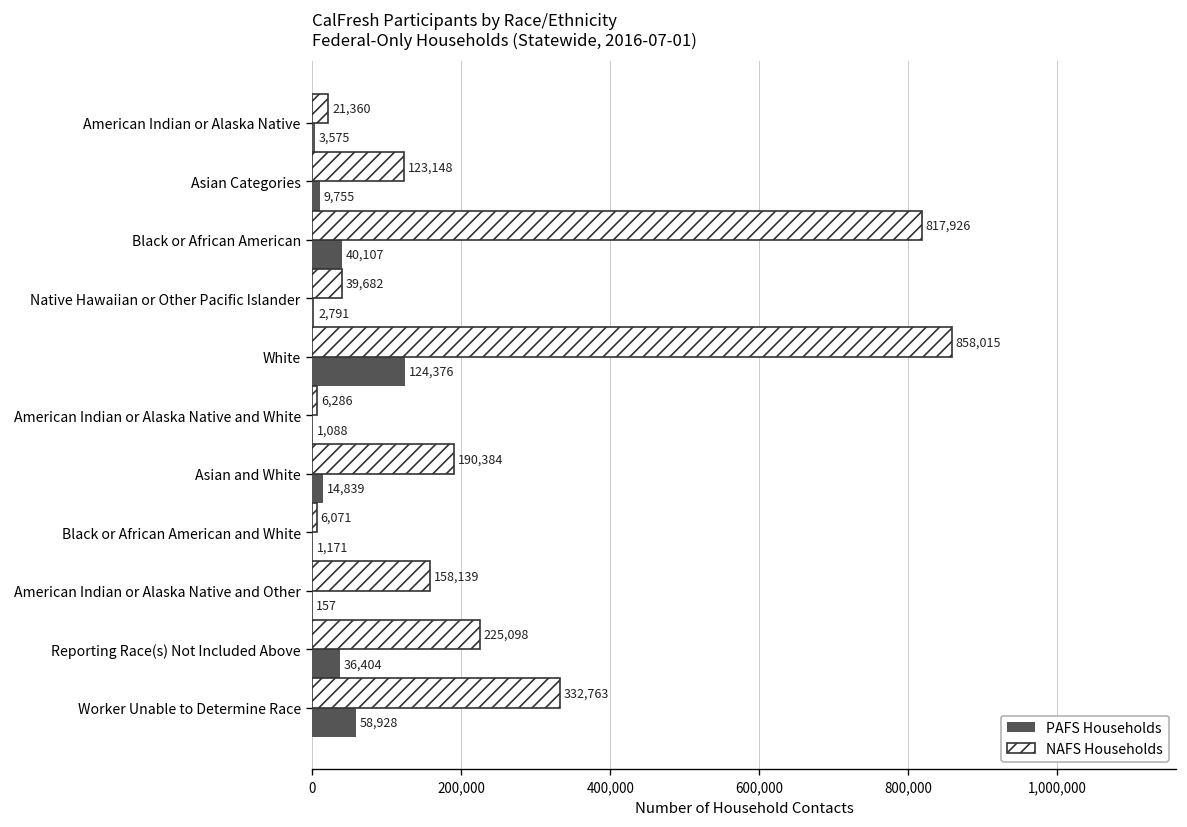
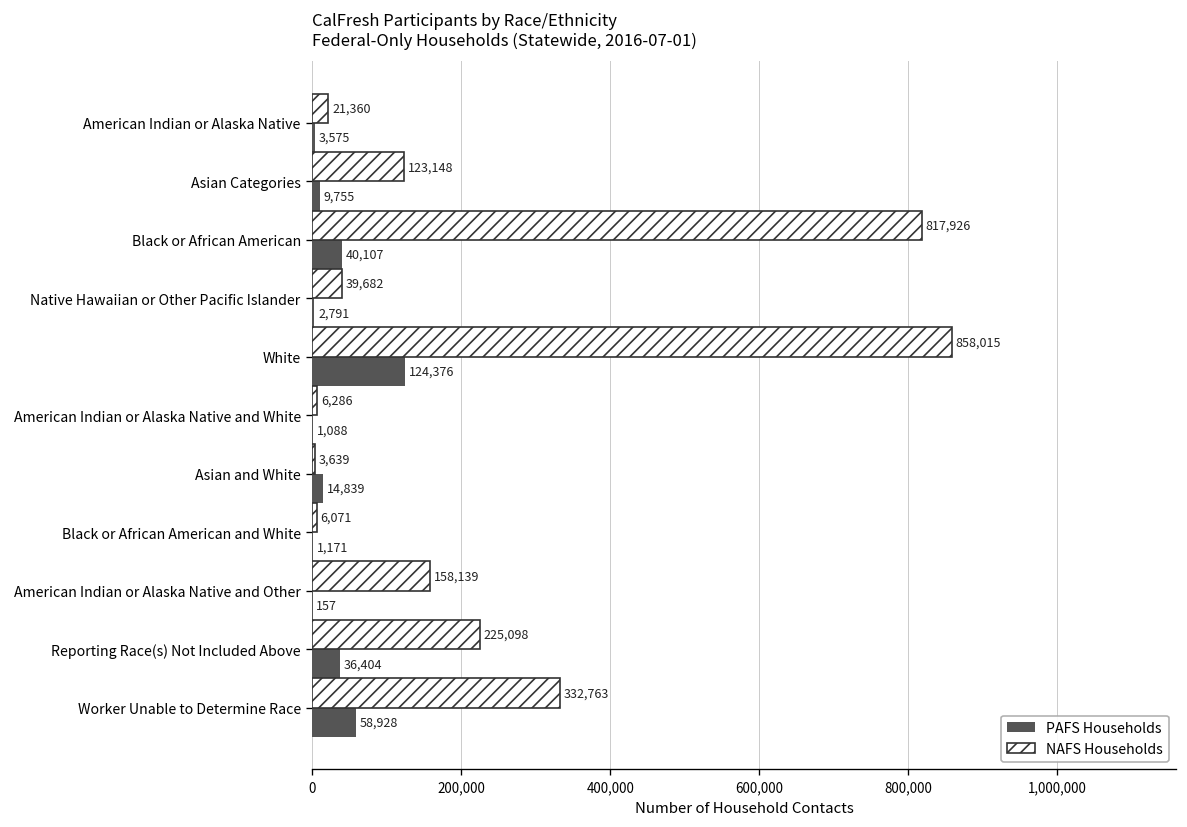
NAFS Households, Asian and White: 190,384 -> 3,639
